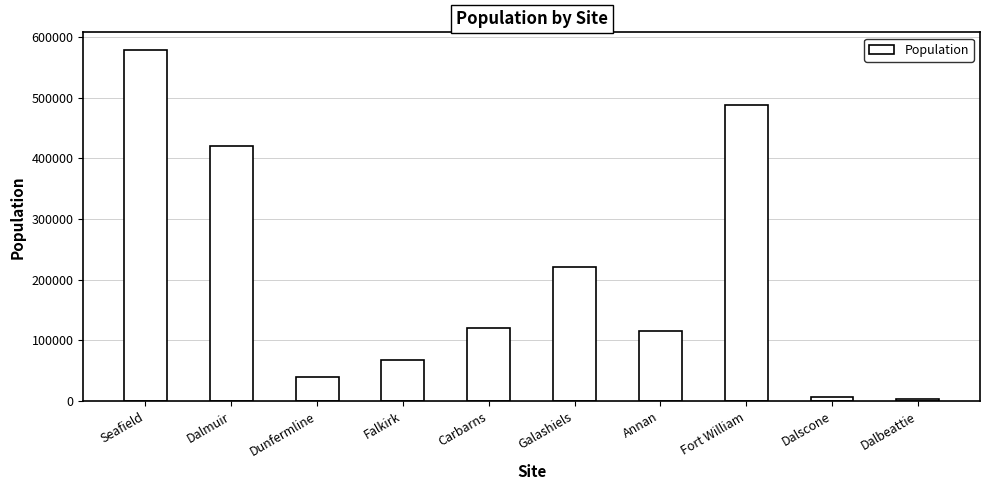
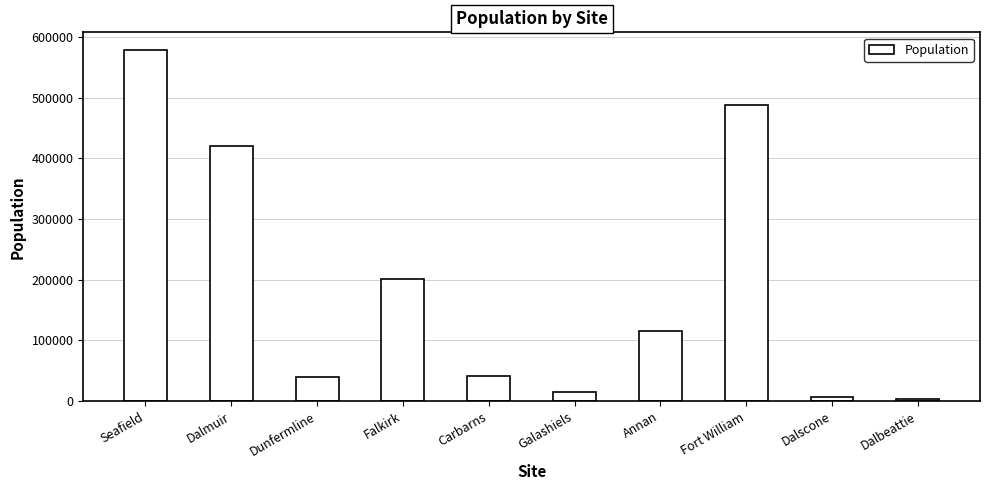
Falkirk: 70000 -> 200000
Carbarns: 120000 -> 40000
Galashiels: 220000 -> 20000
